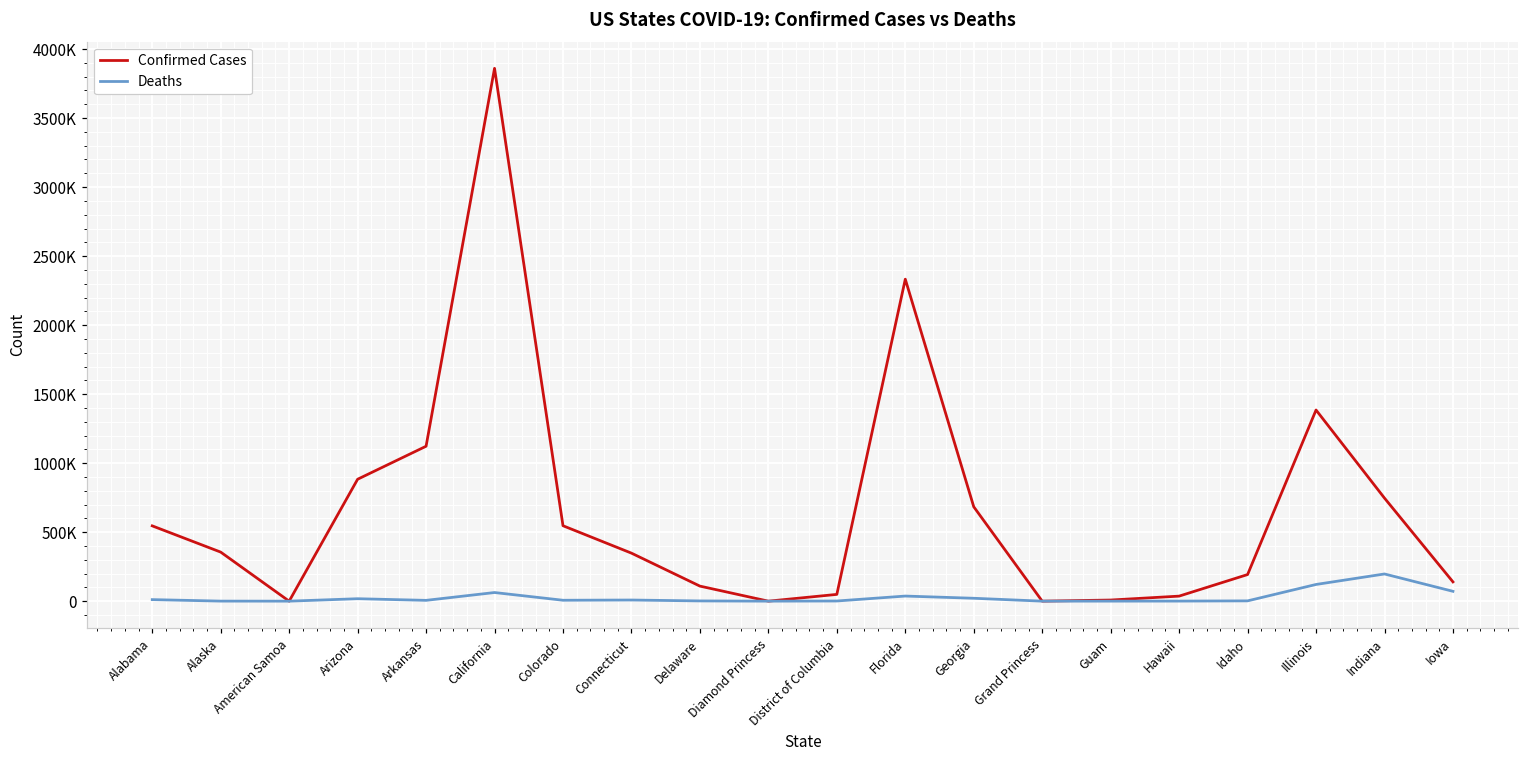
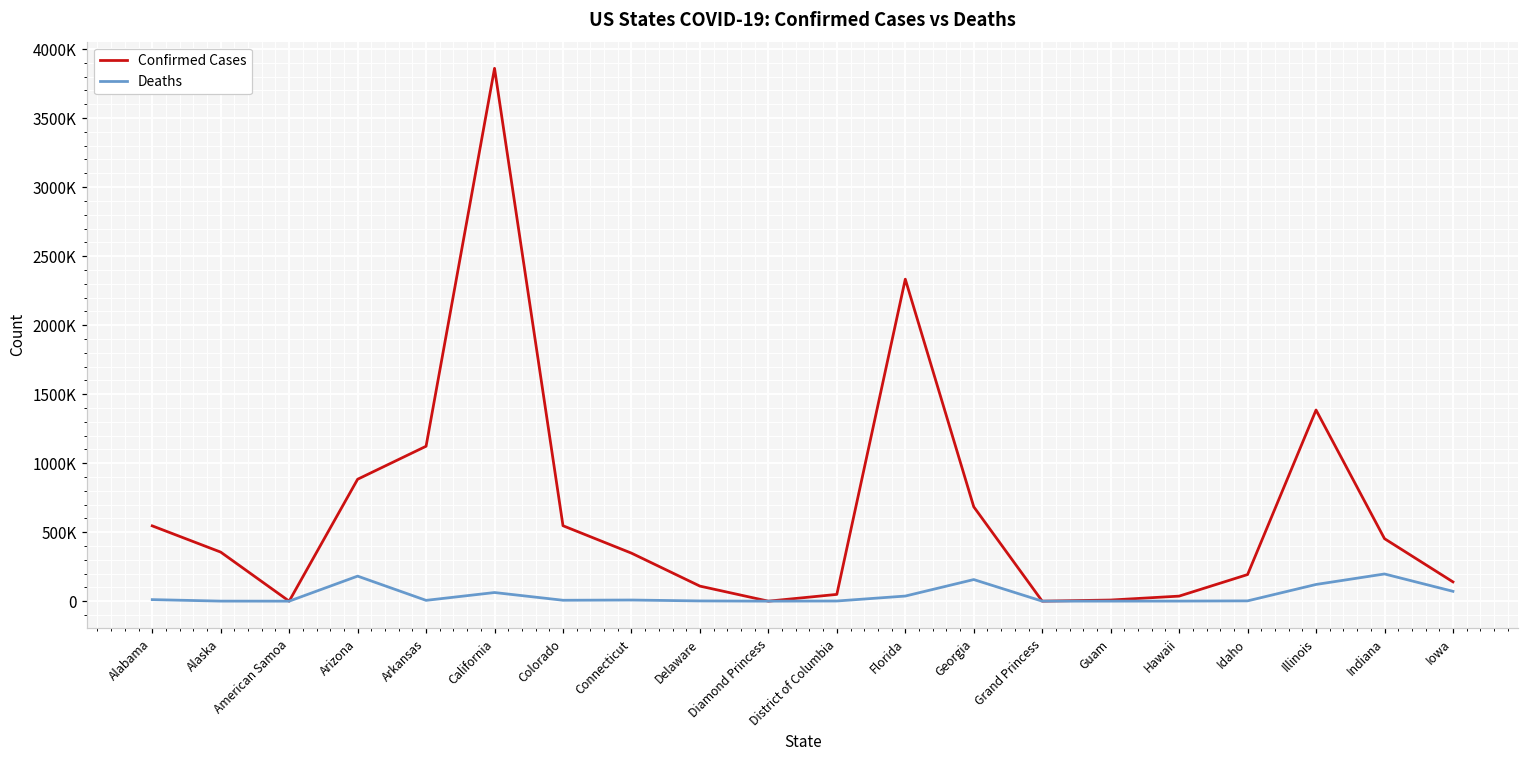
Deaths, Arizona: 20000 -> 180000
Deaths, Georgia: 20000 -> 160000
Confirmed Cases, Indiana: 750000 -> 450000
